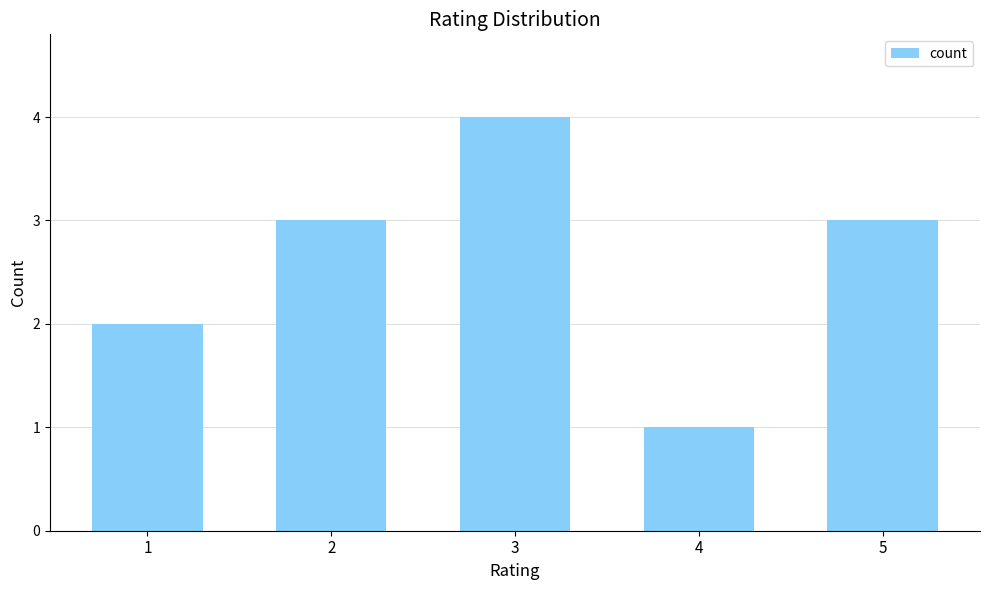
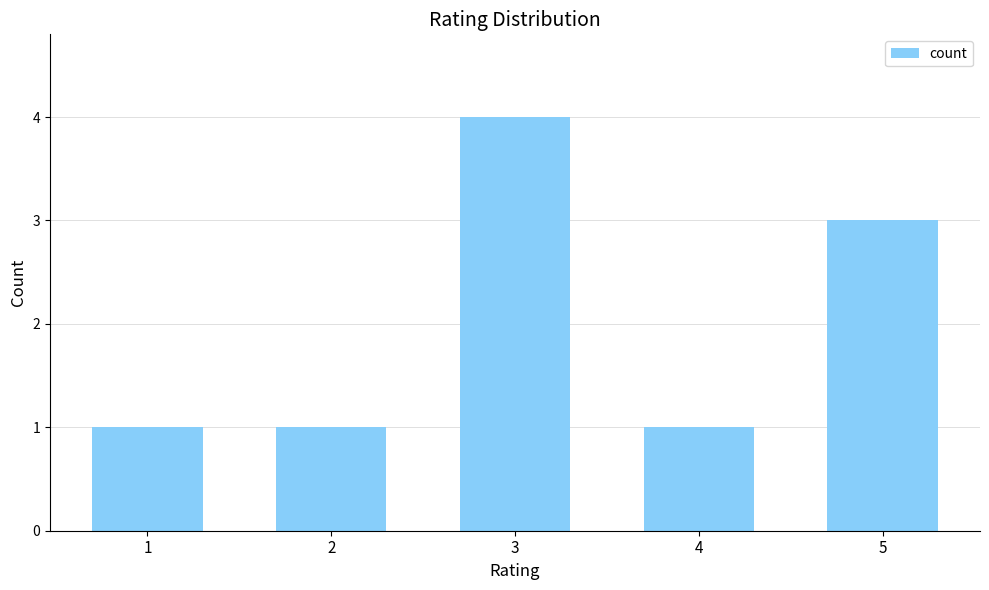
1: 2 -> 1
2: 3 -> 1
